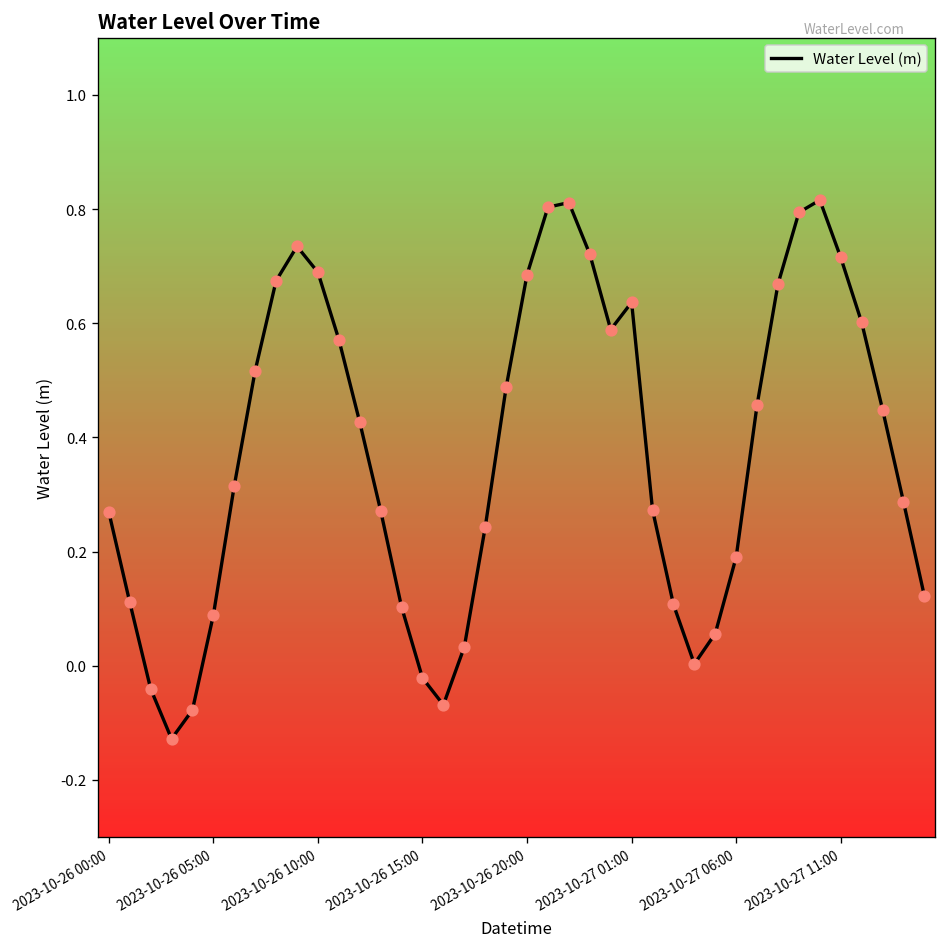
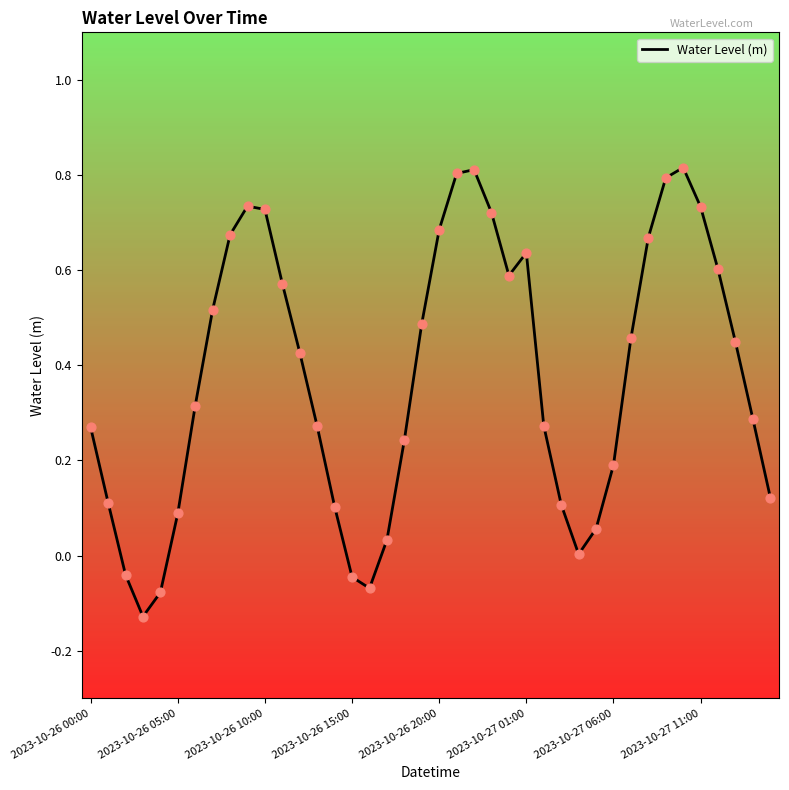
2023-10-26 10:00: 0.69 -> 0.73
2023-10-26 15:00: -0.02 -> -0.05
2023-10-27 11:00: 0.72 -> 0.73
